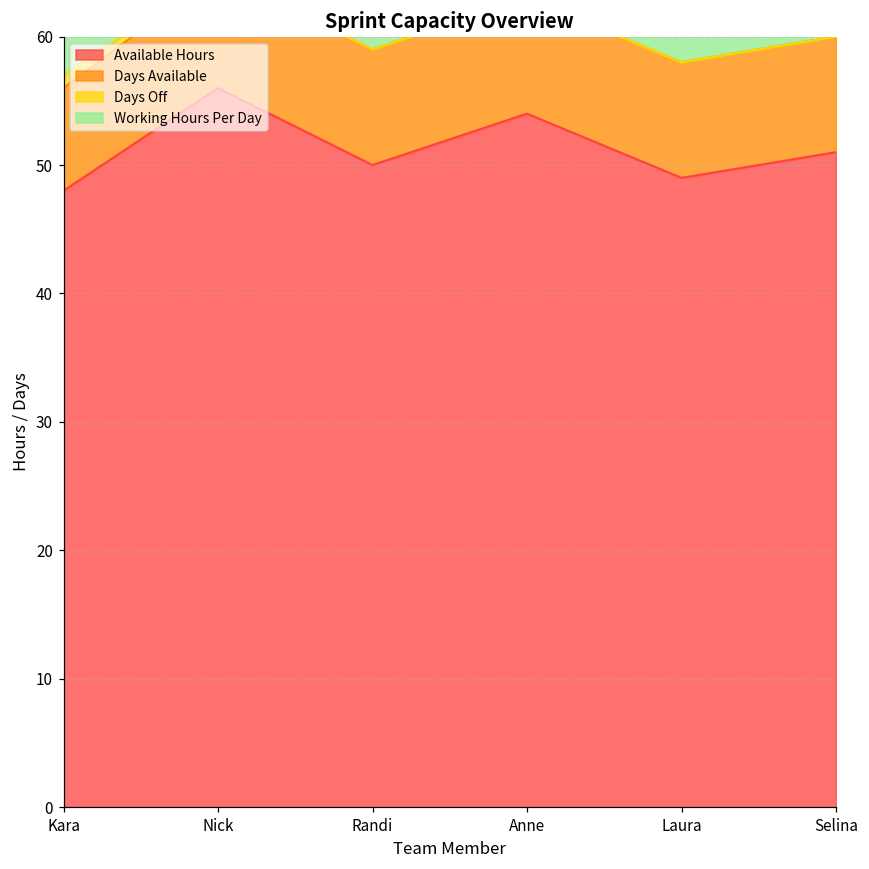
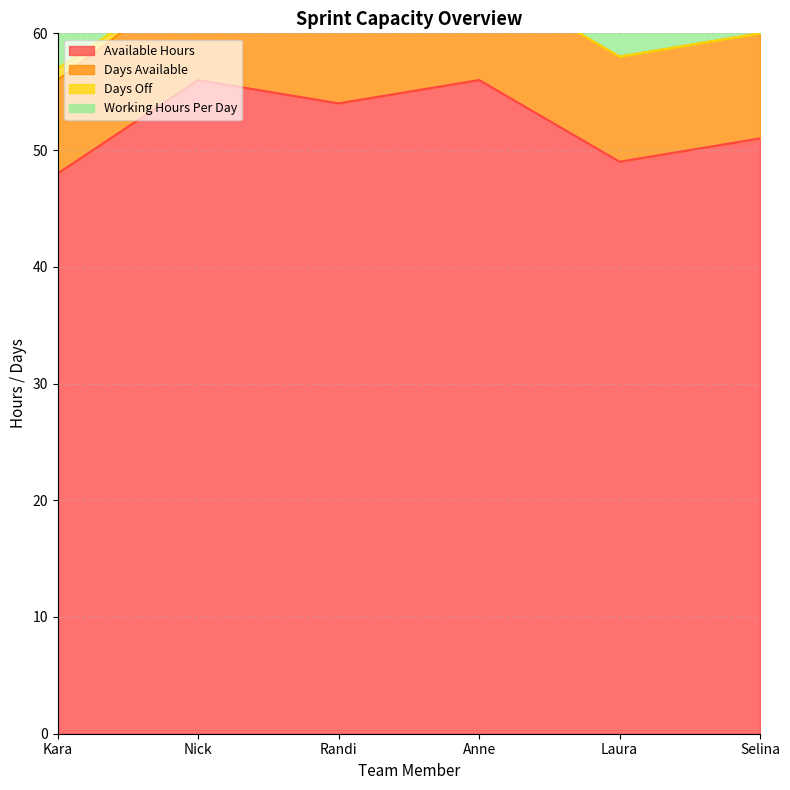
Available Hours, Randi: 50 -> 54
Available Hours, Anne: 54 -> 56
